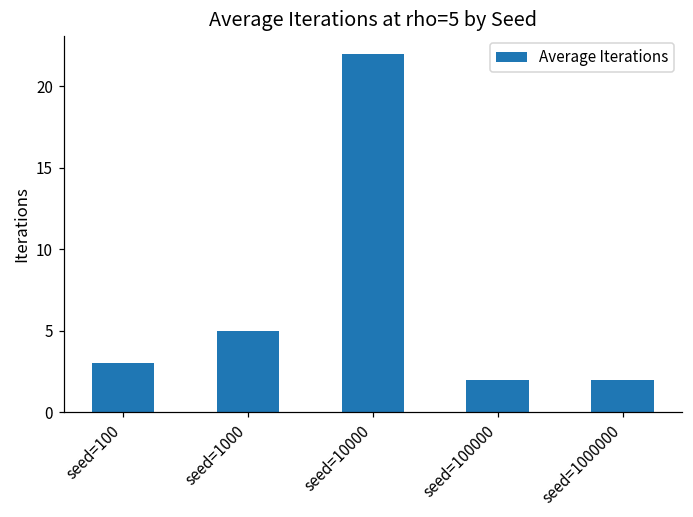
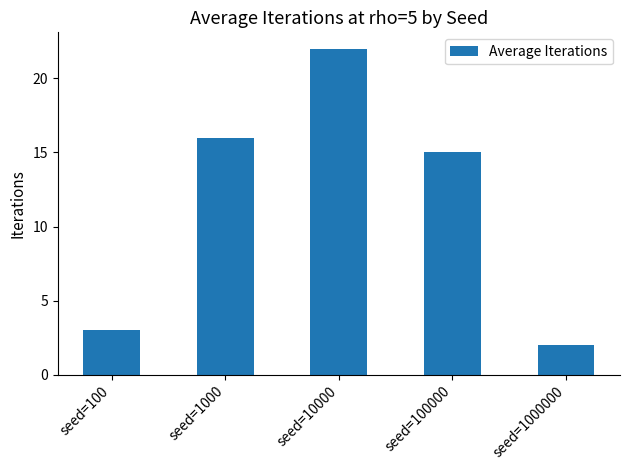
seed=1000: 5 -> 16
seed=100000: 2 -> 15
